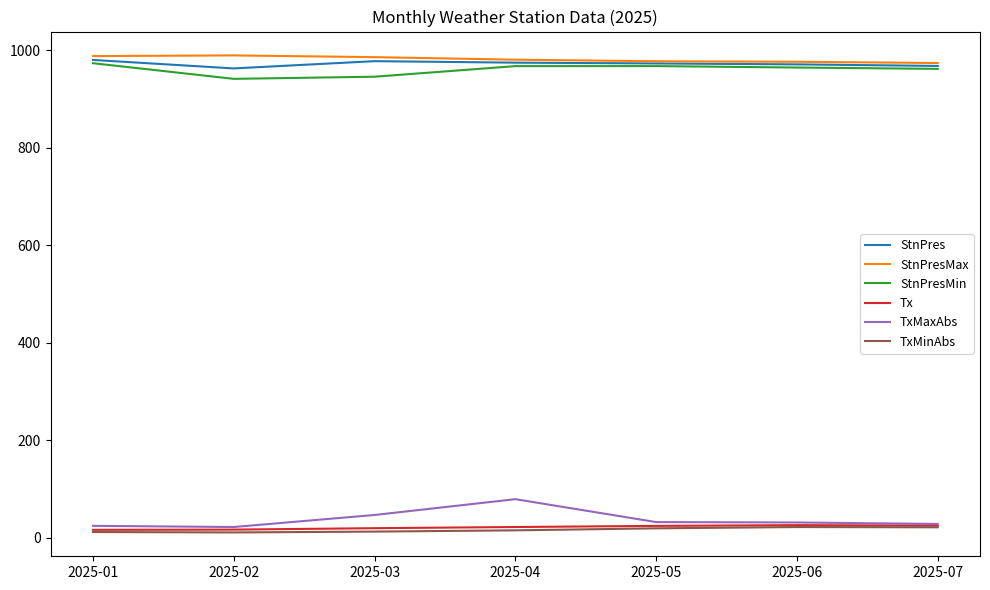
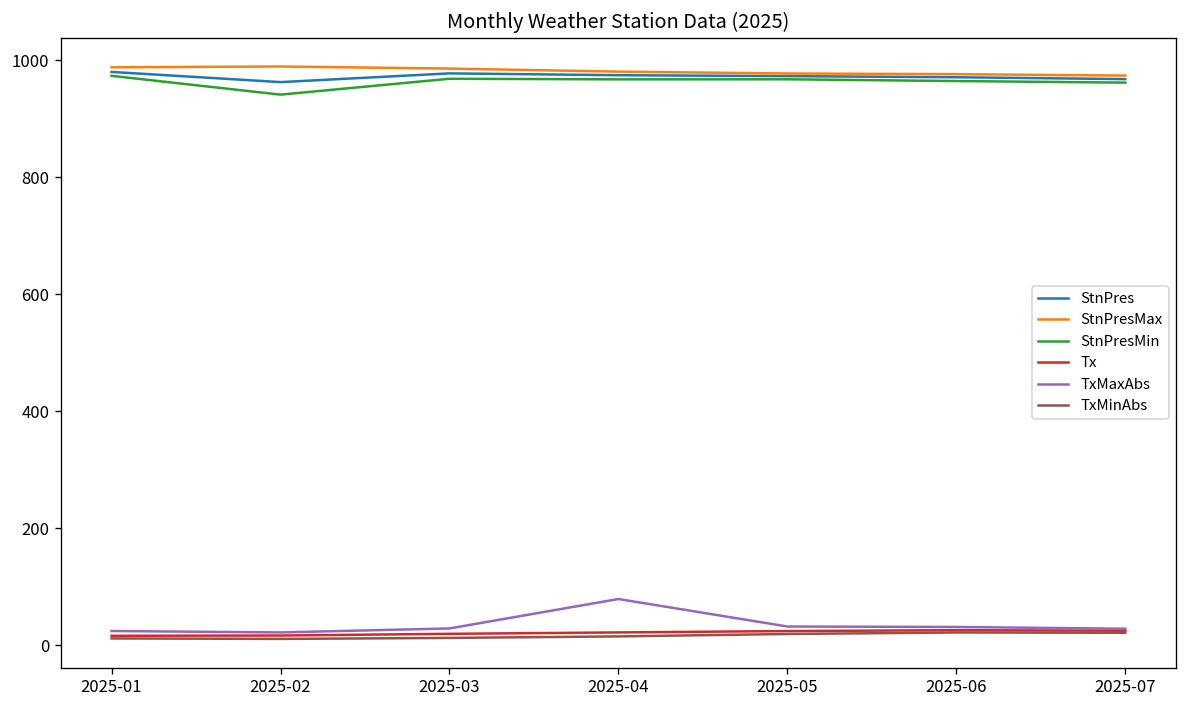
StnPresMin, 2025-03: 950 -> 970
TxMaxAbs, 2025-03: 50 -> 30
